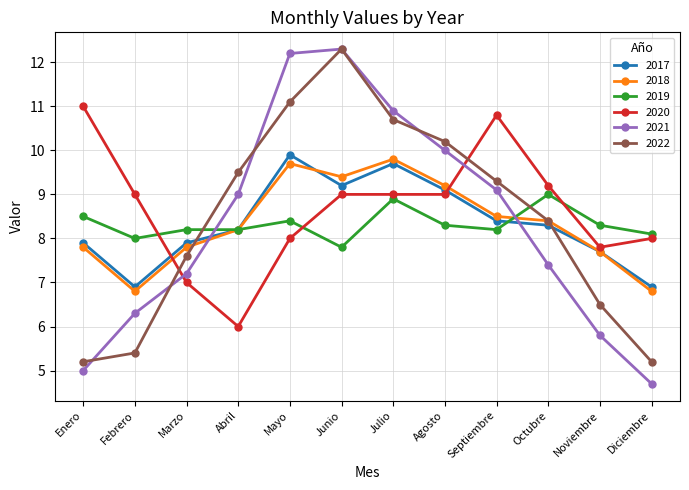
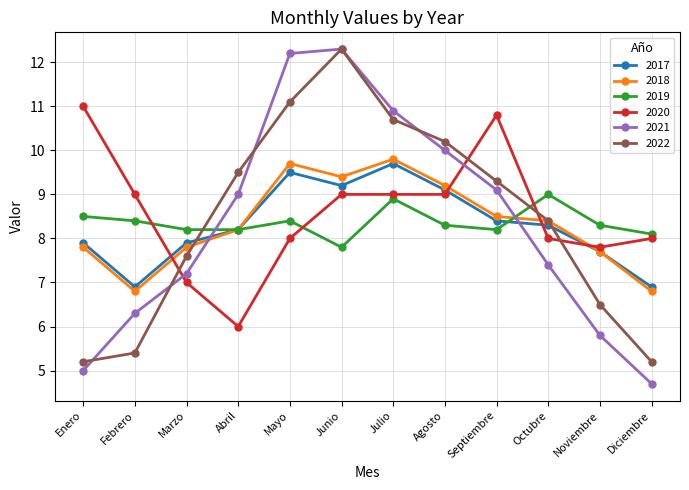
2019, Febrero: 8.0 -> 8.4
2017, Mayo: 9.9 -> 9.5
2020, Octubre: 9.2 -> 8.0
